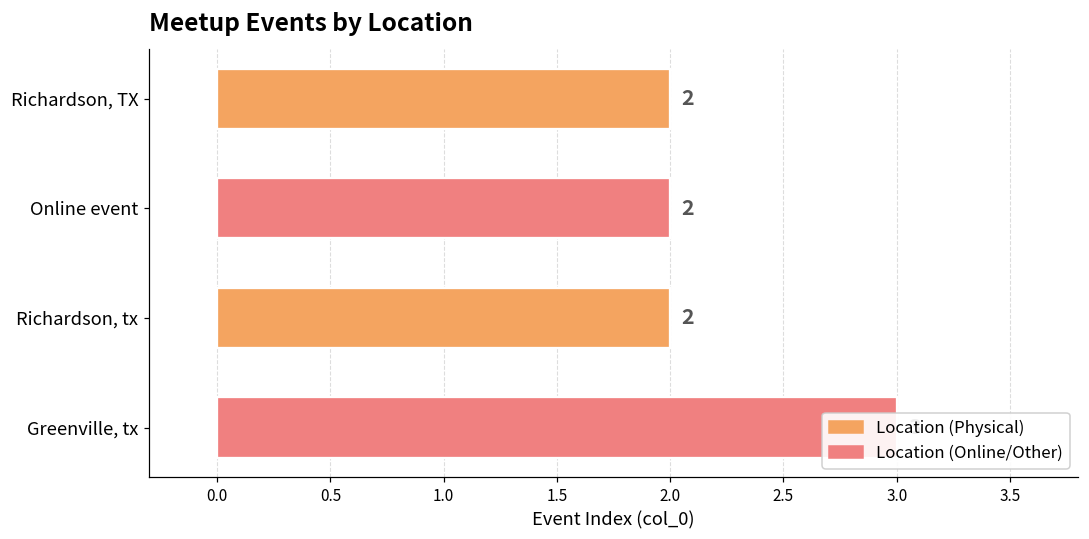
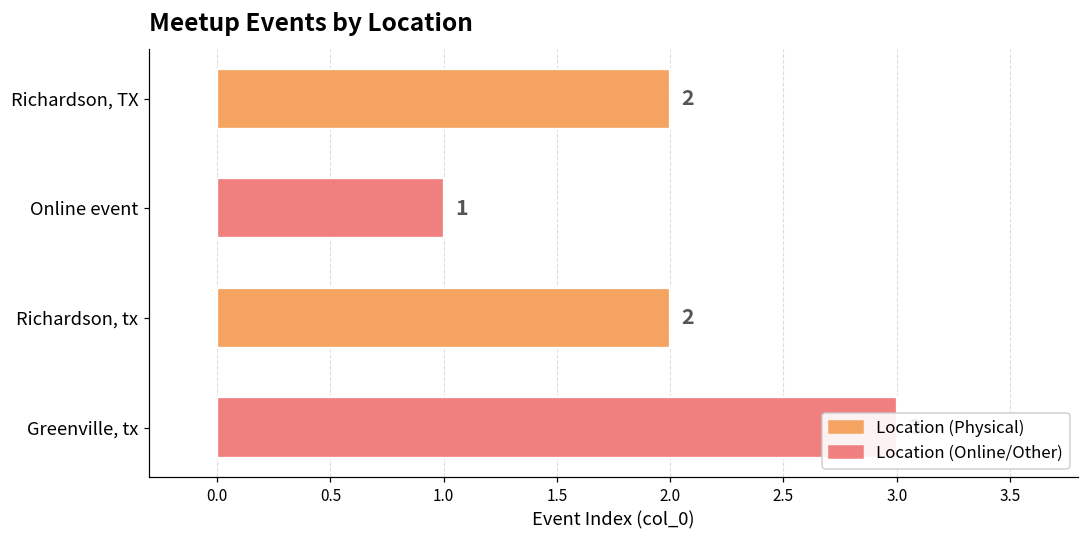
Online event: 2 -> 1
